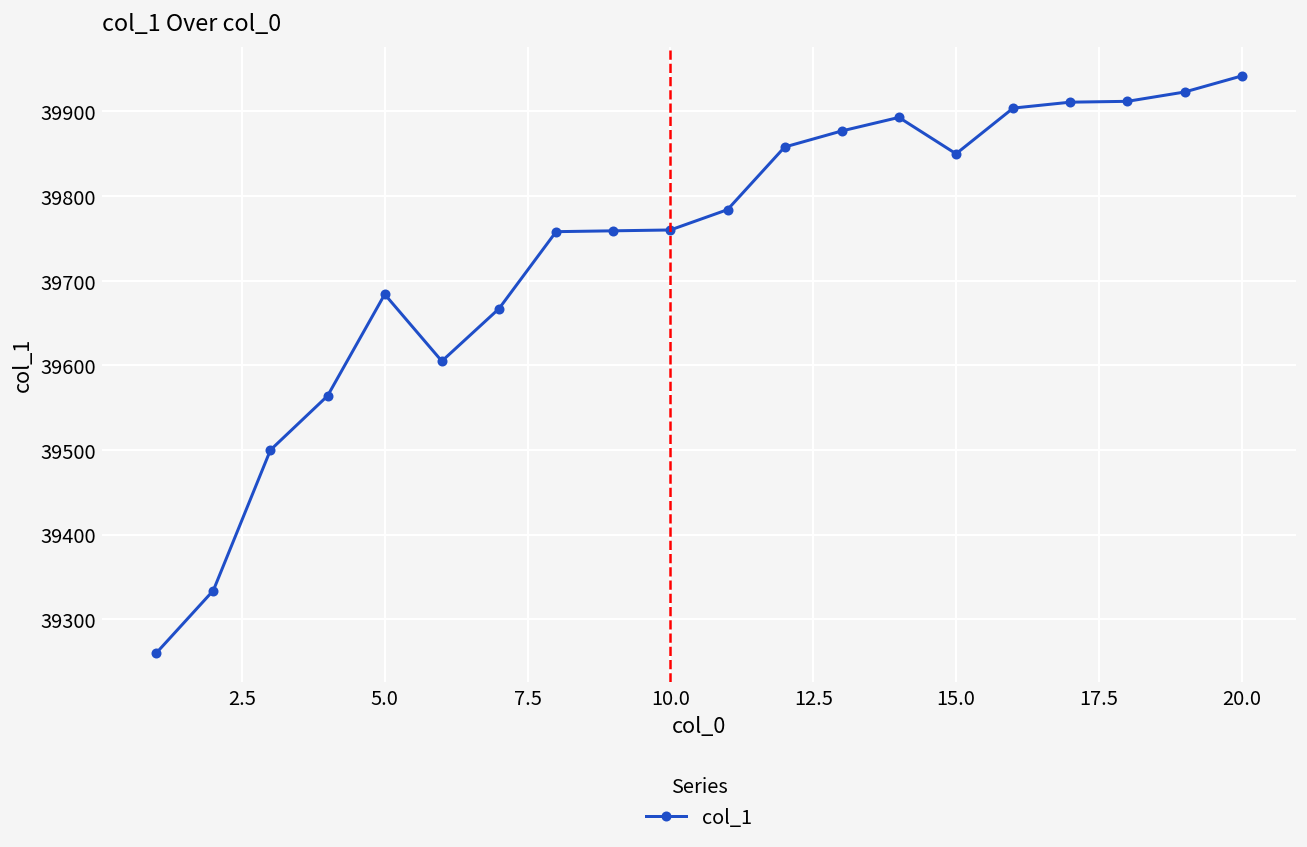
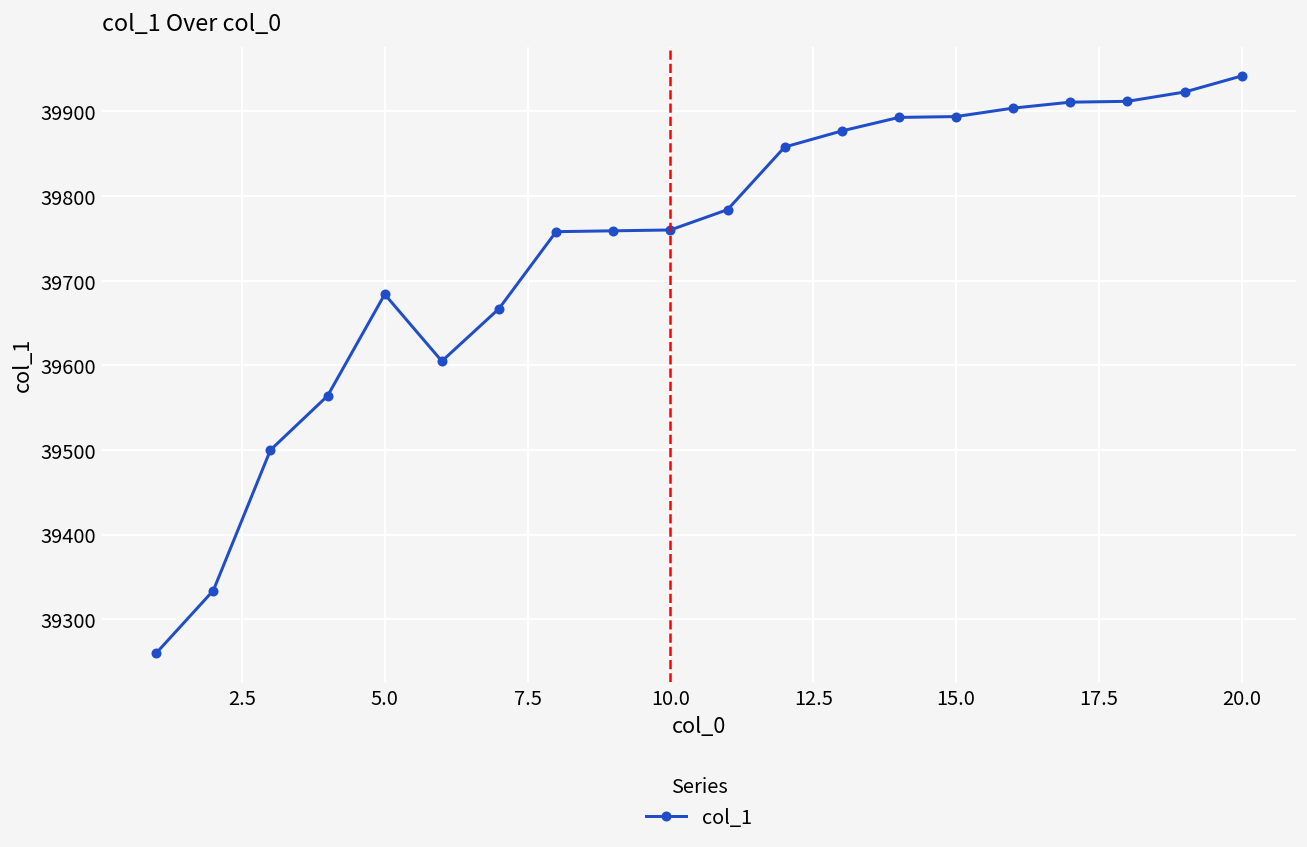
15.0: 39850 -> 39890
